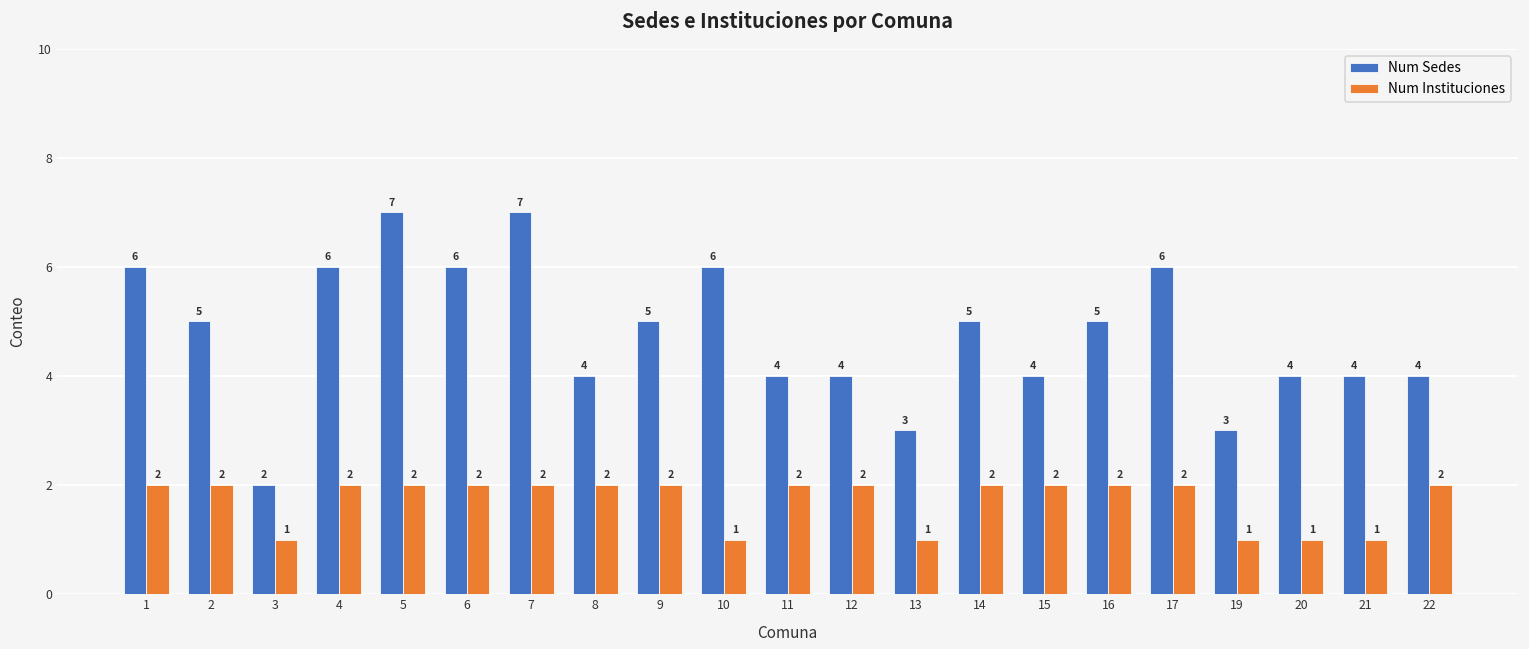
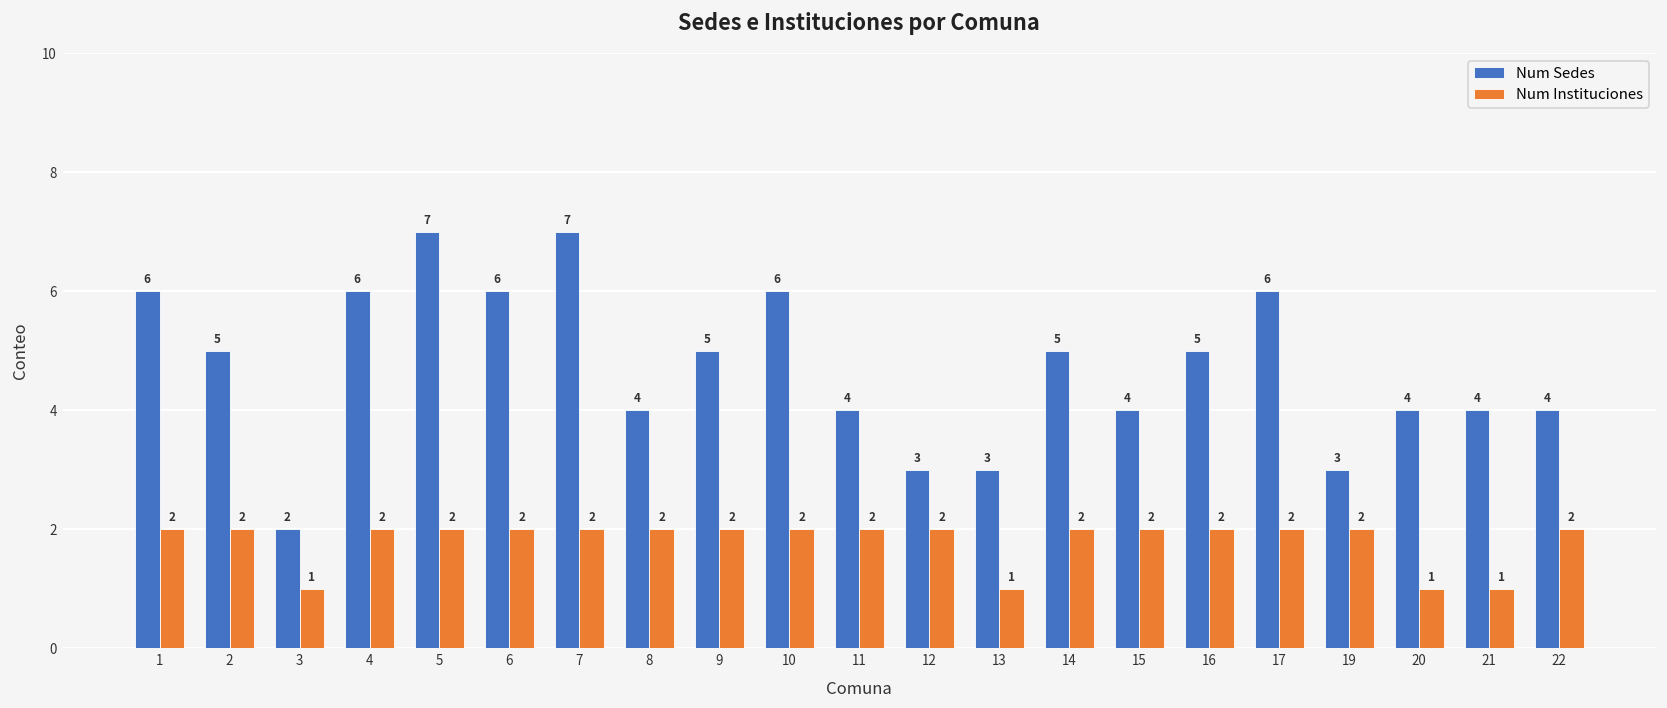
Num Instituciones, 10: 1 -> 2
Num Sedes, 12: 4 -> 3
Num Instituciones, 19: 1 -> 2
